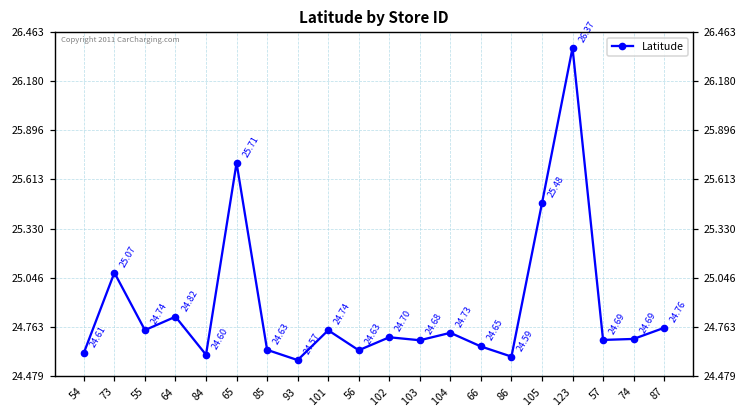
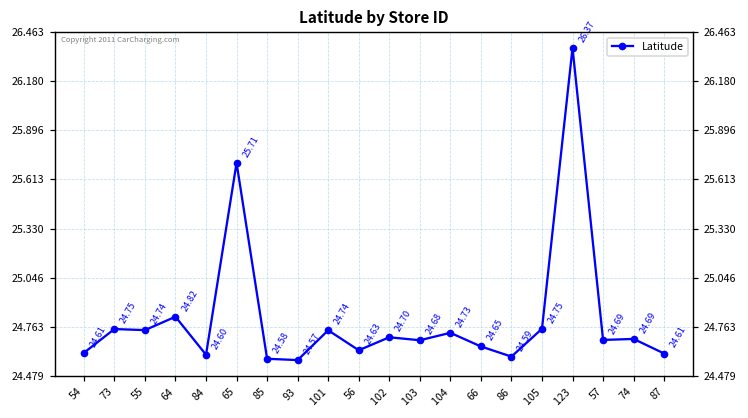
73: 25.07 -> 24.75
85: 24.63 -> 24.58
105: 25.48 -> 24.75
87: 24.76 -> 24.61
